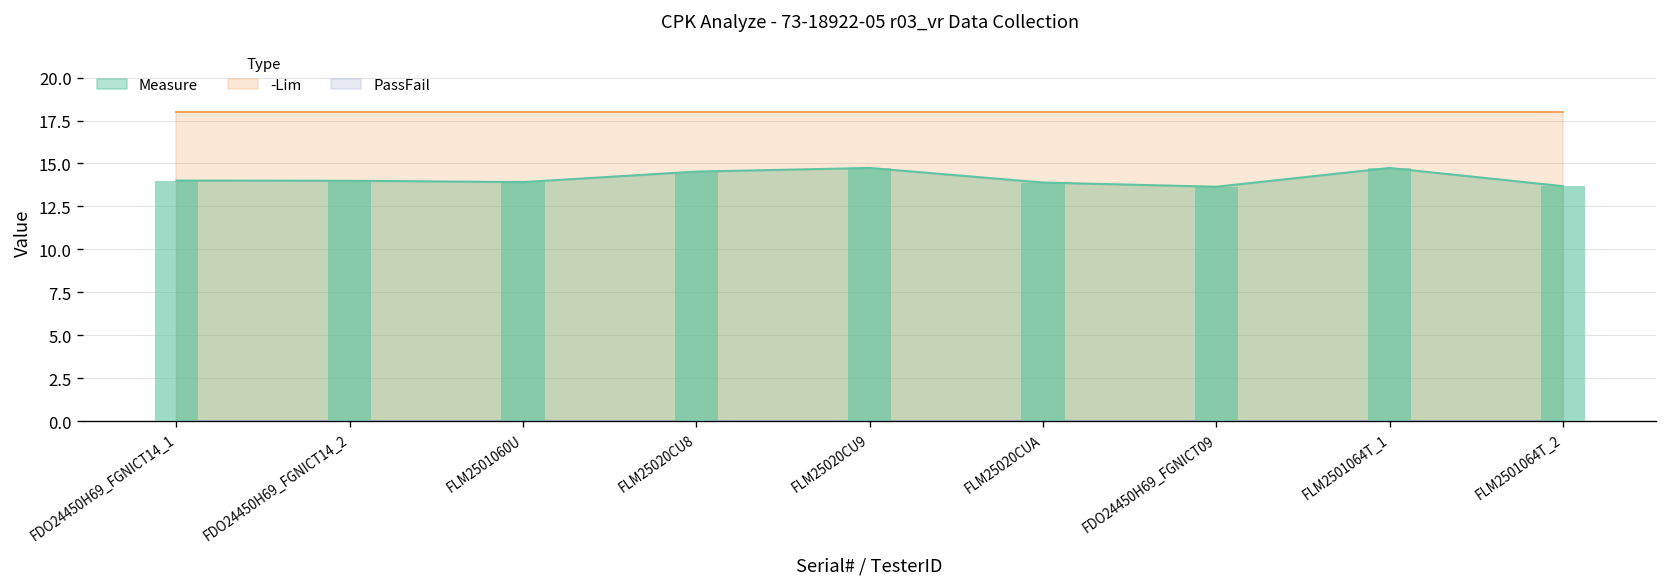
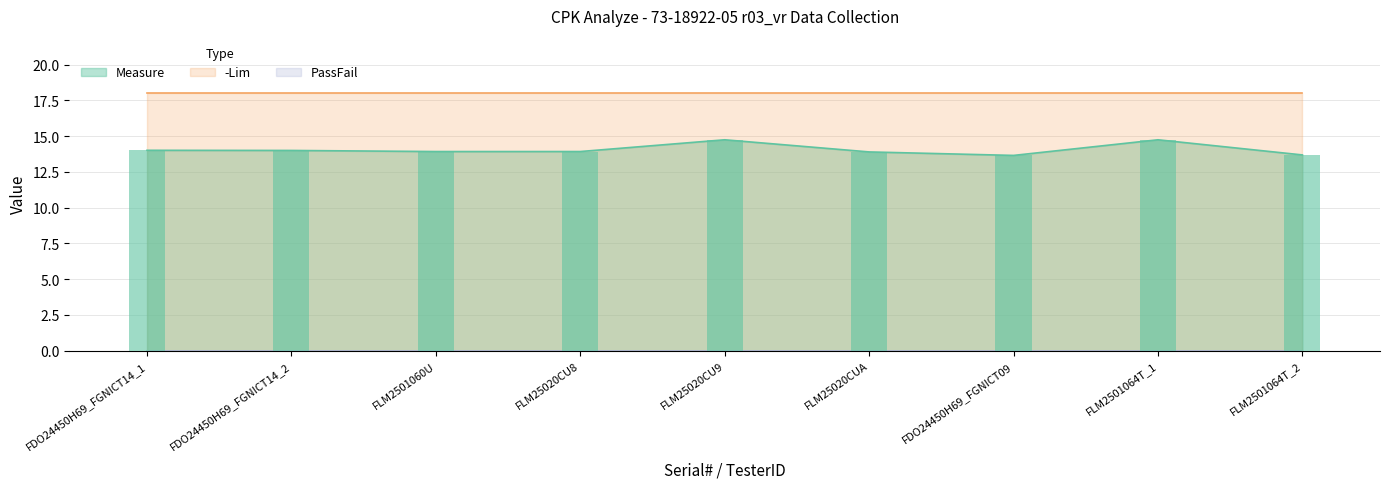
Measure, FLM25020CU8: 14.5 -> 13.9
